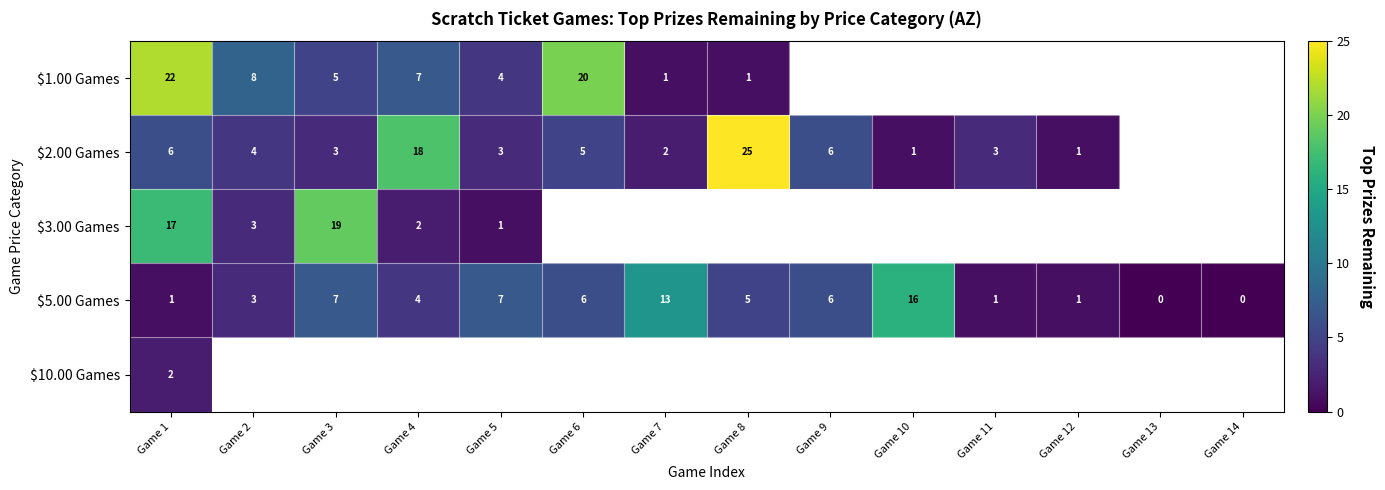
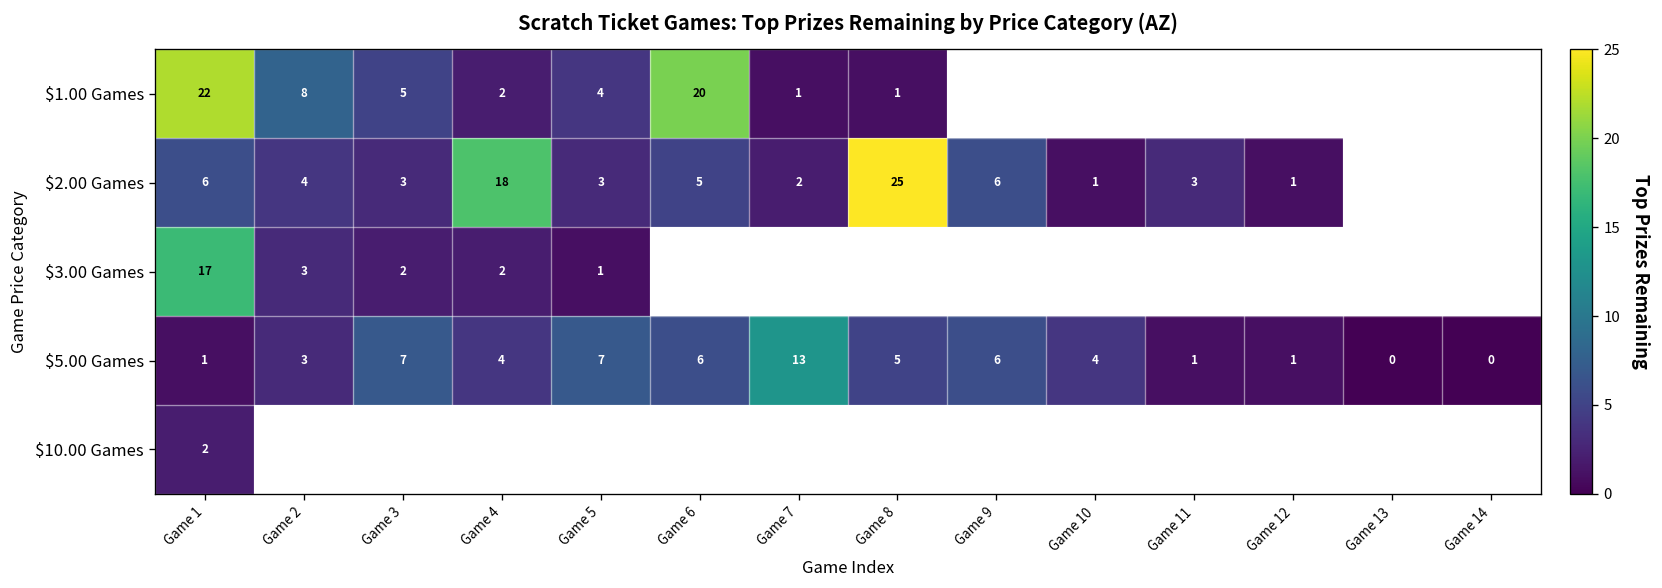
$1.00 Games, Game 4: 7 -> 2
$3.00 Games, Game 3: 19 -> 2
$5.00 Games, Game 10: 16 -> 4
